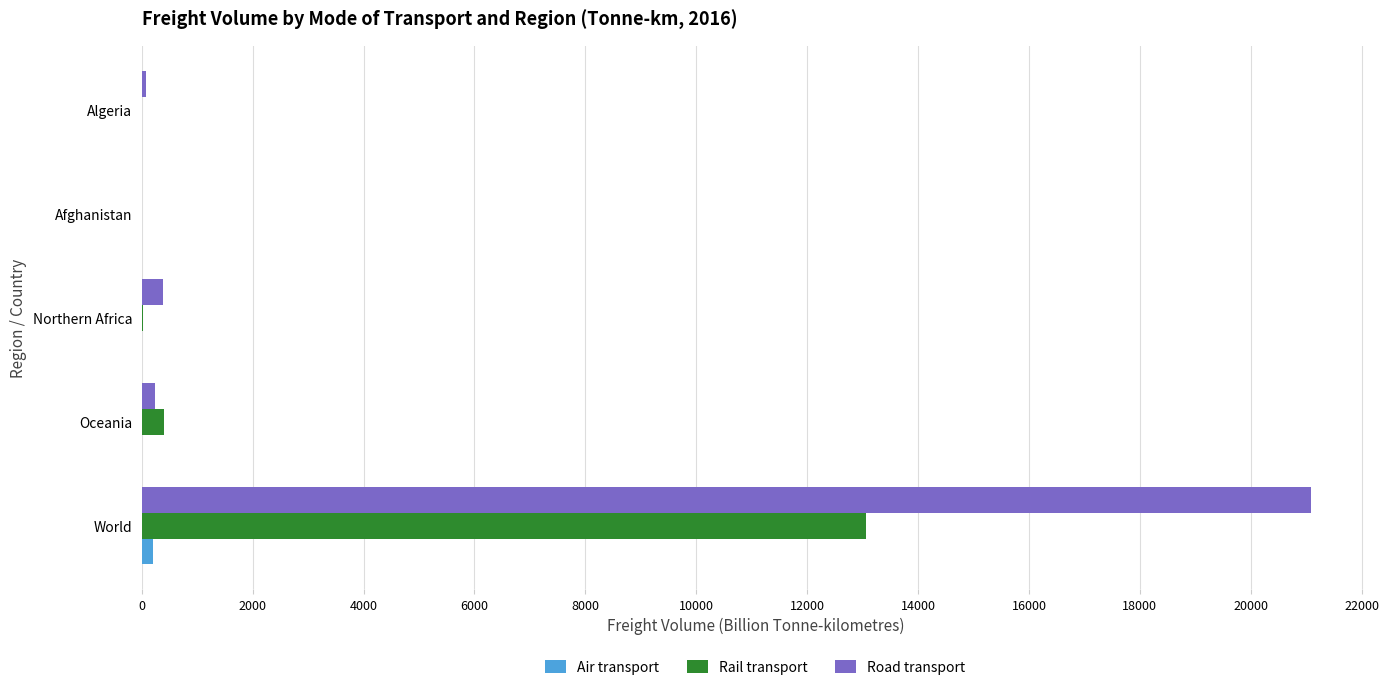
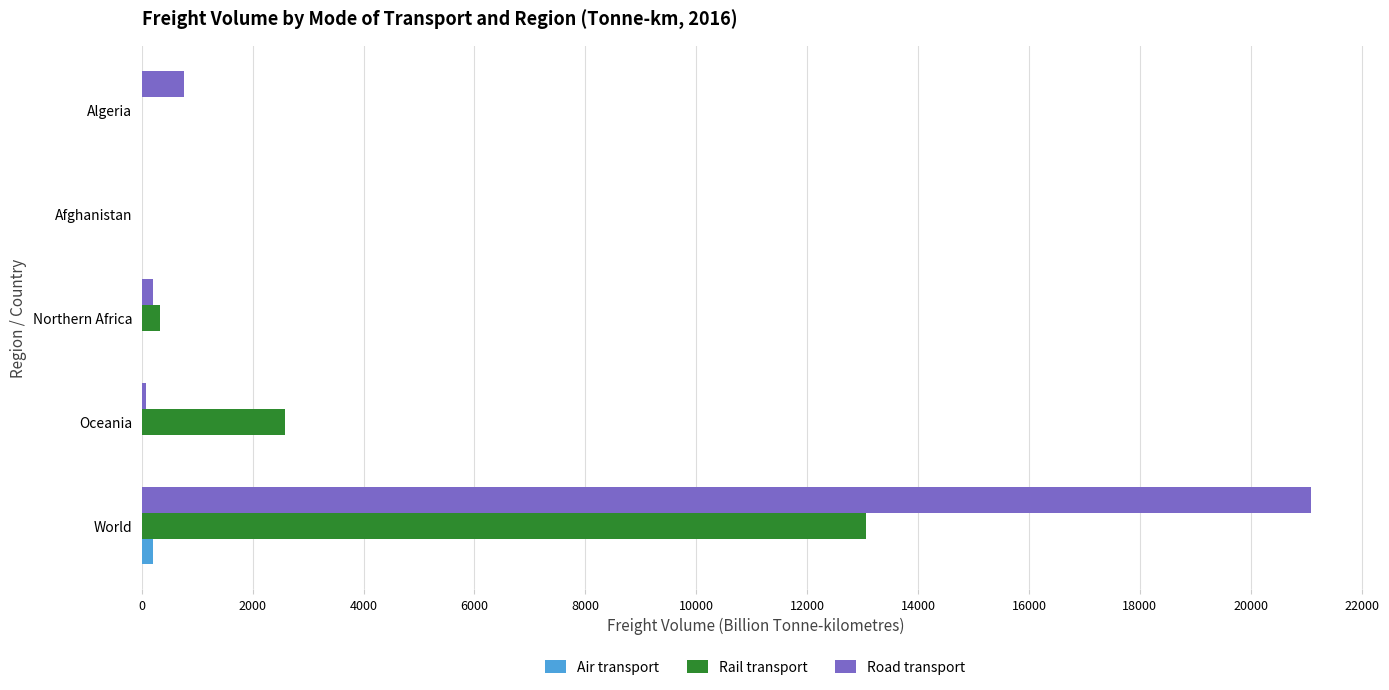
Road transport, Algeria: 100 -> 800
Road transport, Northern Africa: 400 -> 200
Rail transport, Northern Africa: 0 -> 300
Road transport, Oceania: 200 -> 100
Rail transport, Oceania: 400 -> 2600
